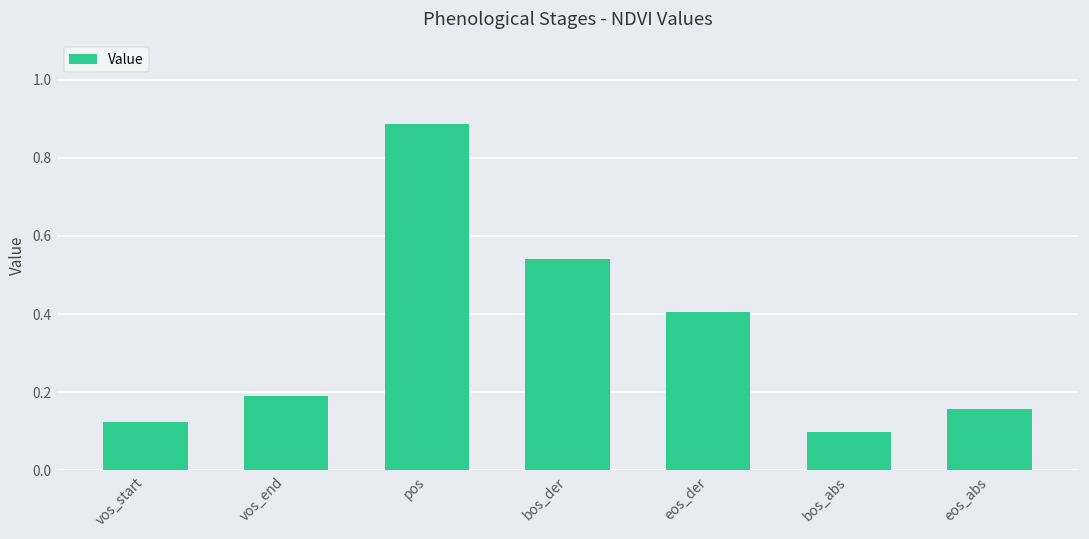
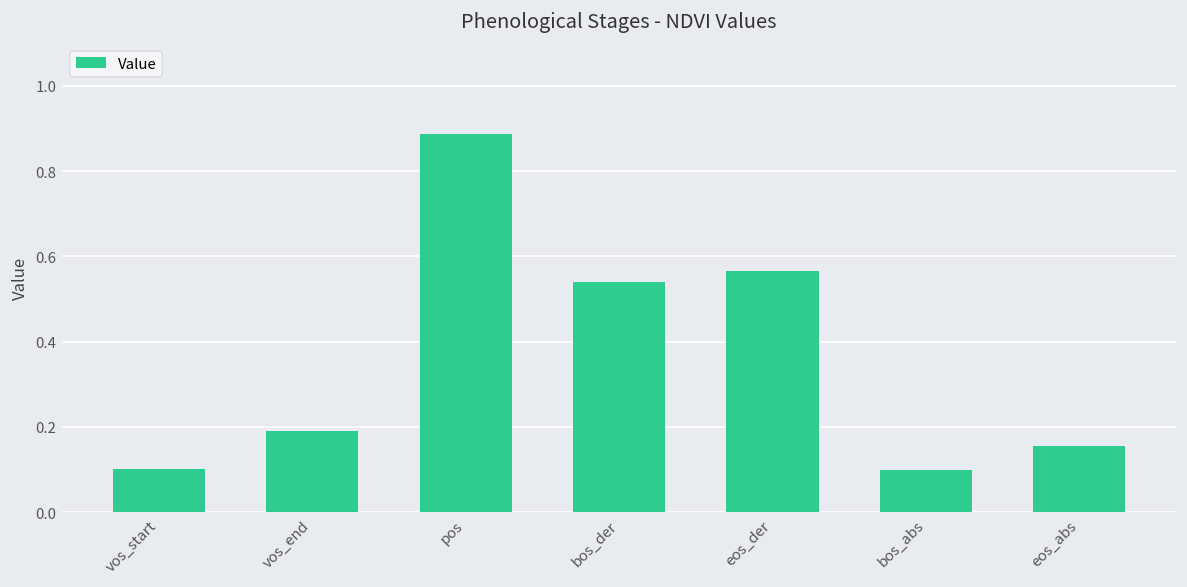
vos_start: 0.13 -> 0.10
eos_der: 0.41 -> 0.57
